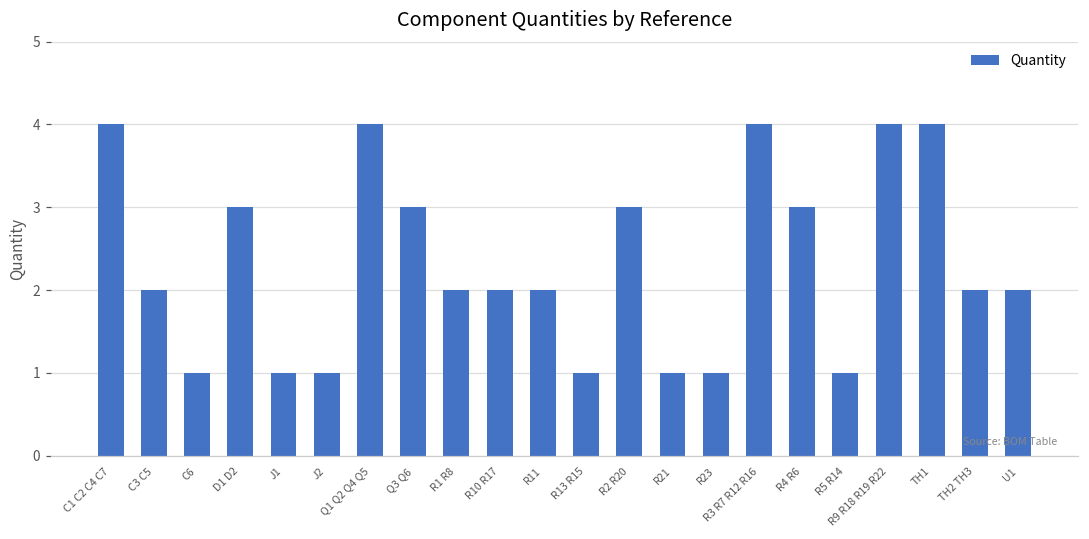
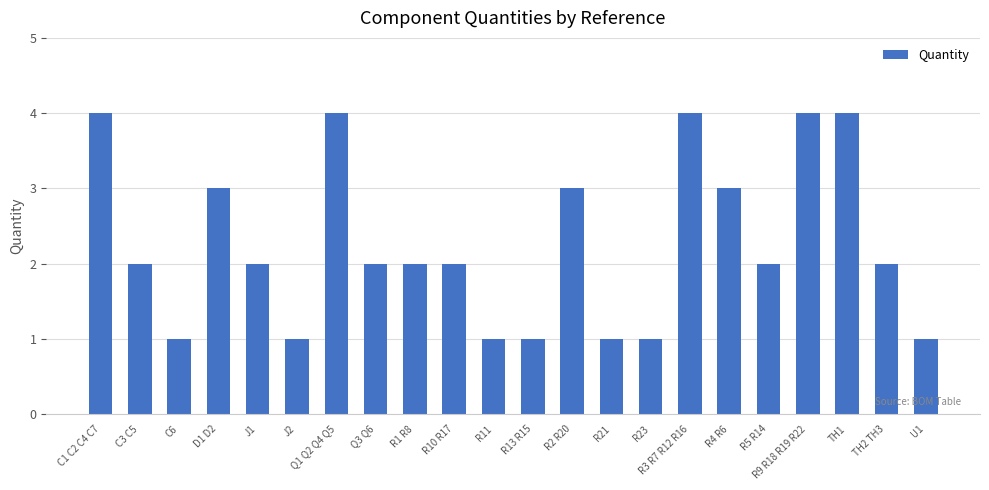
J1: 1 -> 2
Q3 Q6: 3 -> 2
R11: 2 -> 1
R5 R14: 1 -> 2
U1: 2 -> 1
